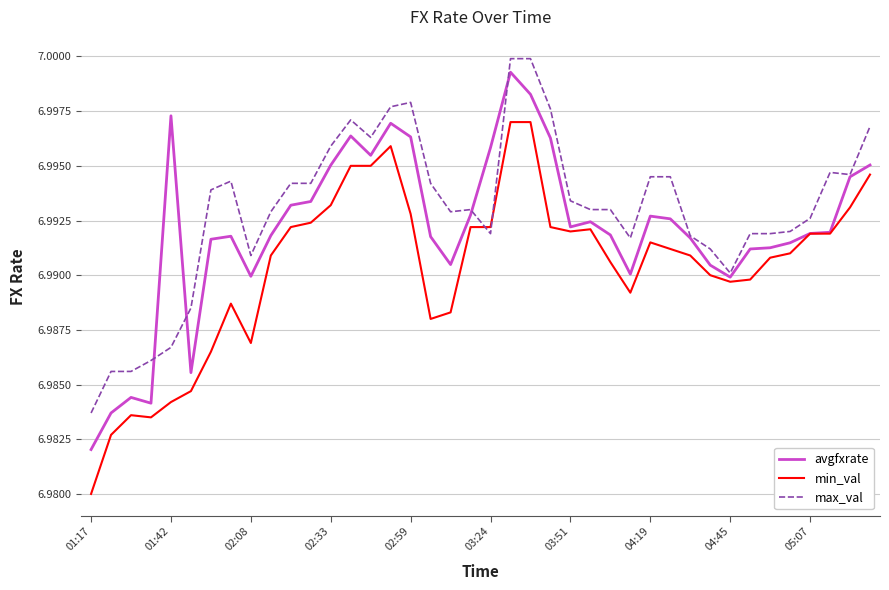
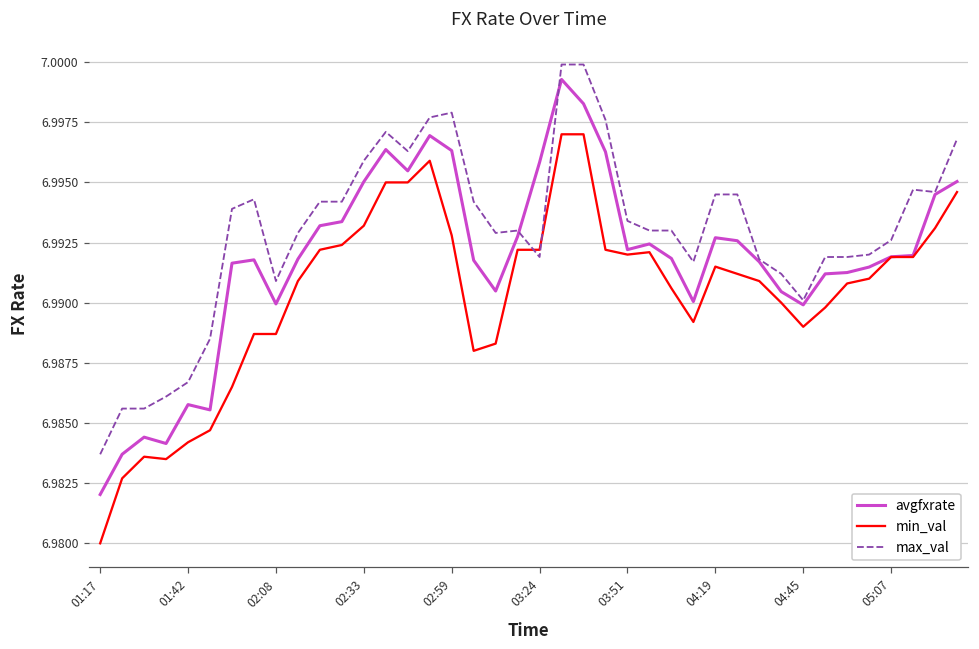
avgfxrate, 01:42: 6.9973 -> 6.9858
min_val, 02:08: 6.9869 -> 6.9887
min_val, 04:45: 6.9897 -> 6.9890
